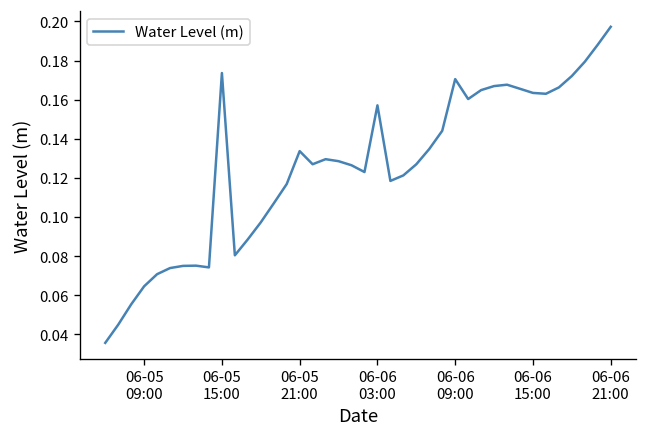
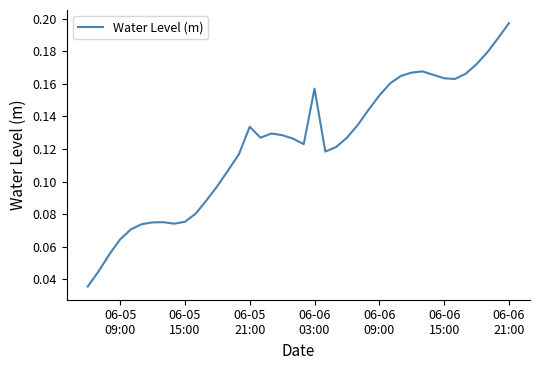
06-05 15:00: 0.174 -> 0.075
06-06 09:00: 0.170 -> 0.153
